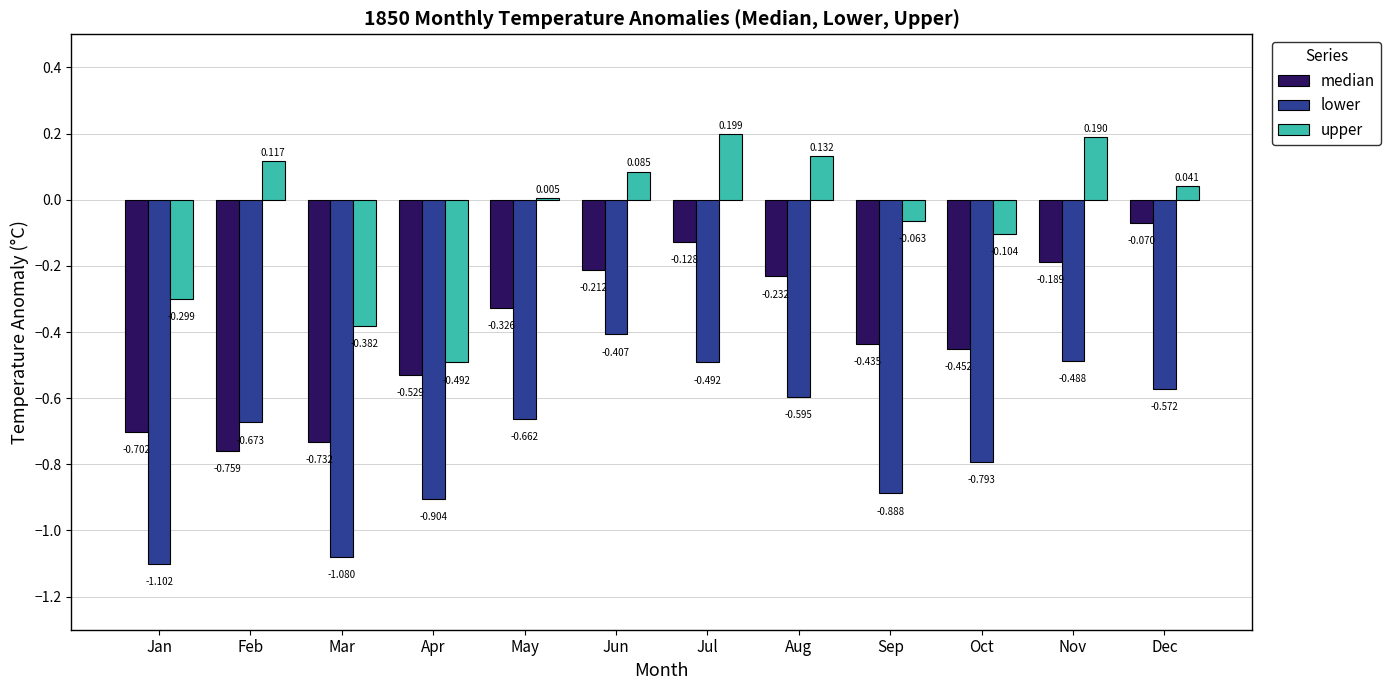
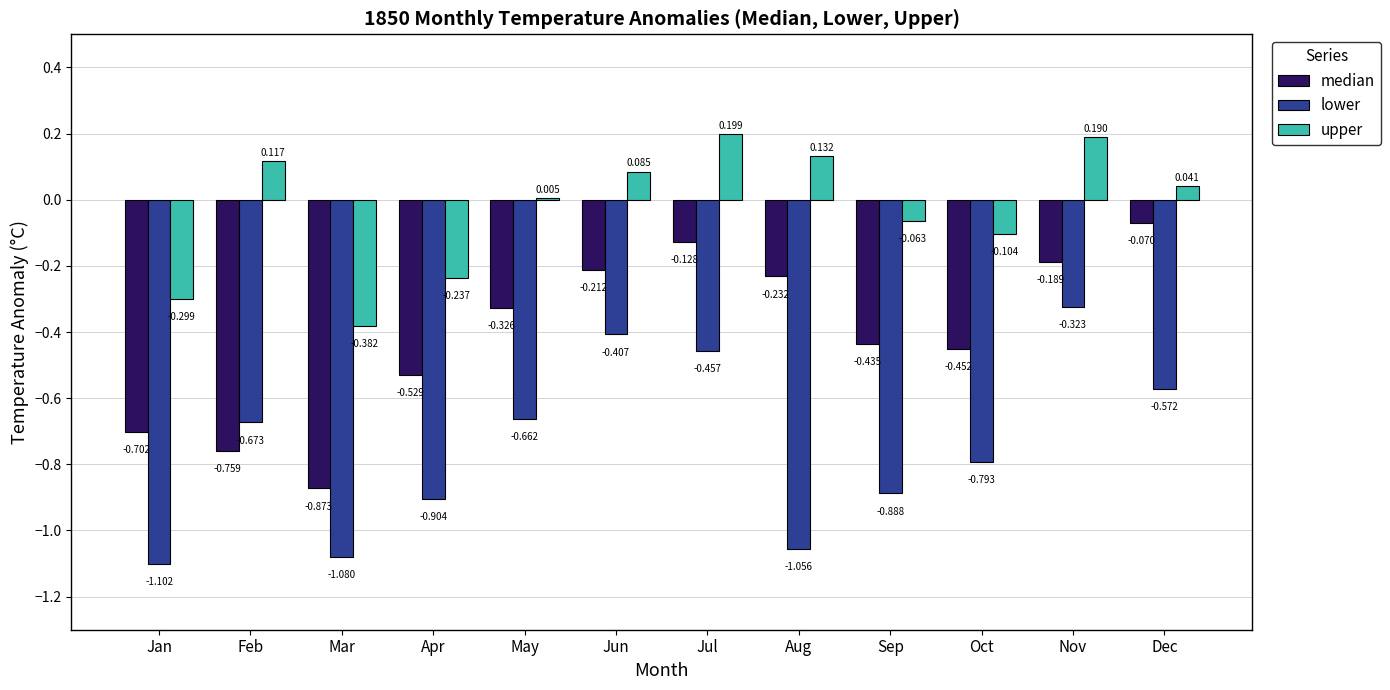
median, Mar: -0.732 -> -0.873
upper, Apr: -0.492 -> -0.237
lower, Jul: -0.492 -> -0.457
lower, Aug: -0.595 -> -1.056
lower, Nov: -0.488 -> -0.323
